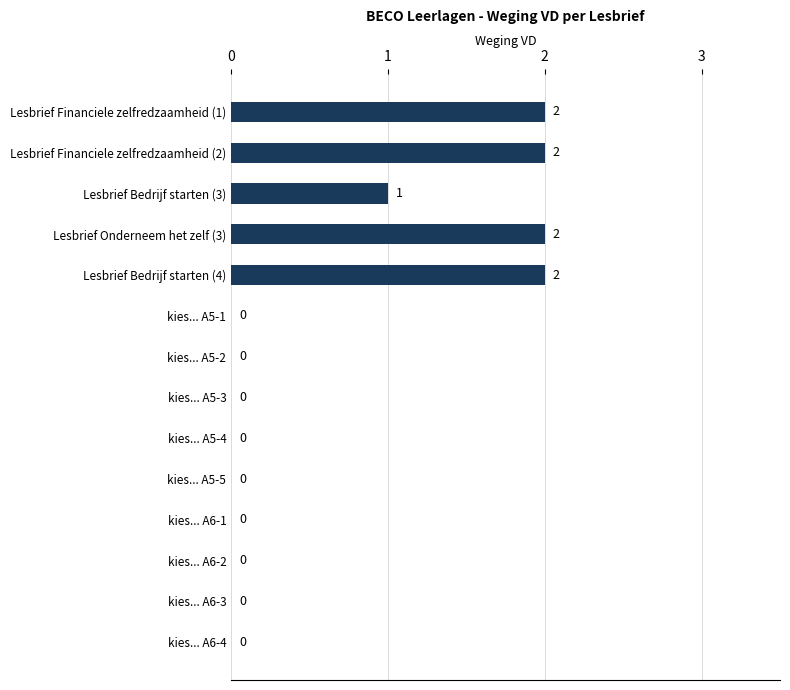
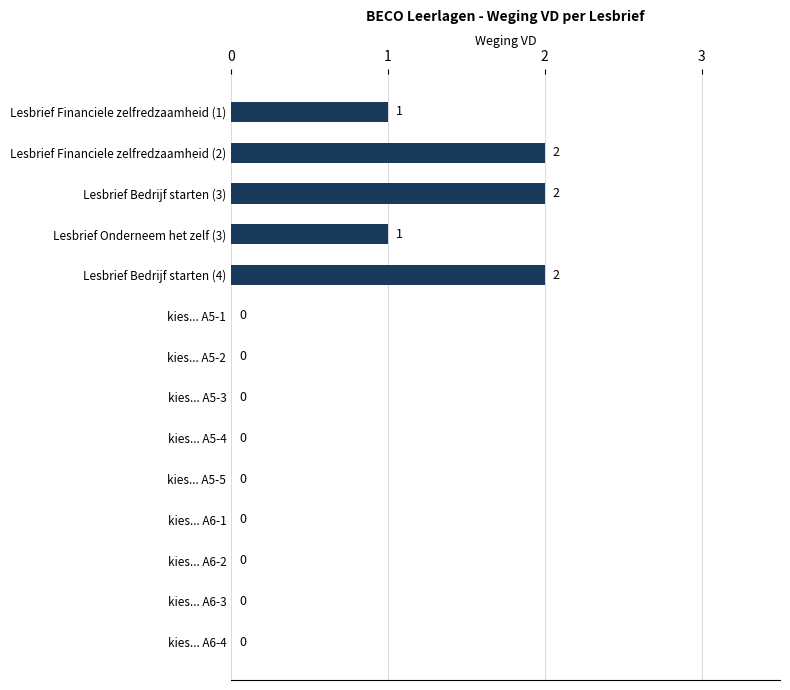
Lesbrief Financiele zelfredzaamheid (1): 2 -> 1
Lesbrief Bedrijf starten (3): 1 -> 2
Lesbrief Onderneem het zelf (3): 2 -> 1
